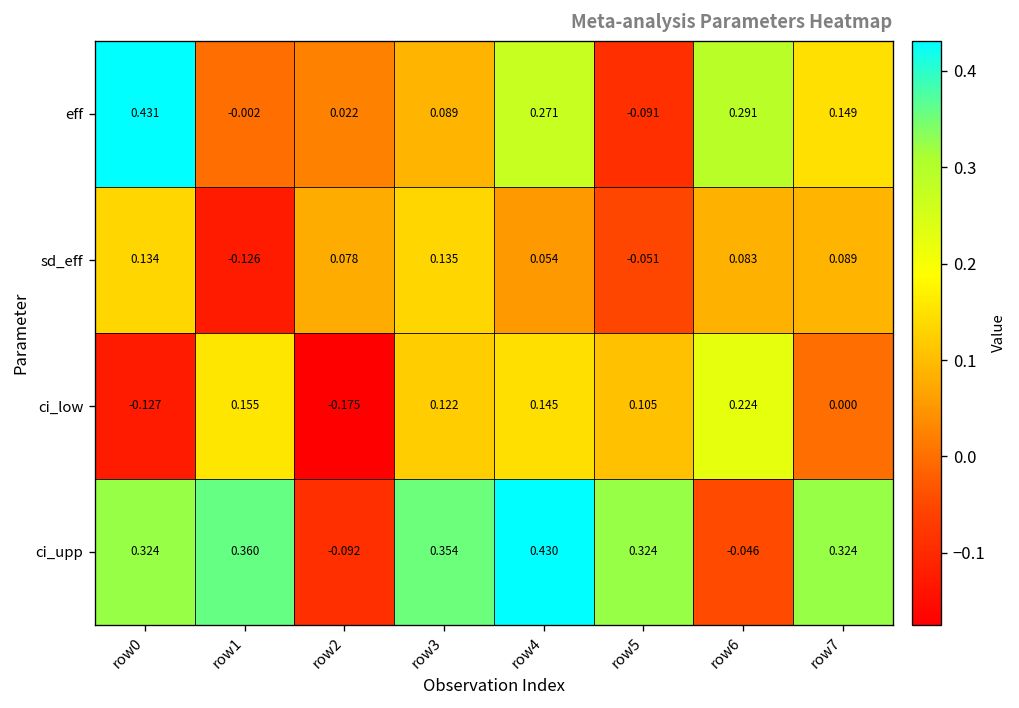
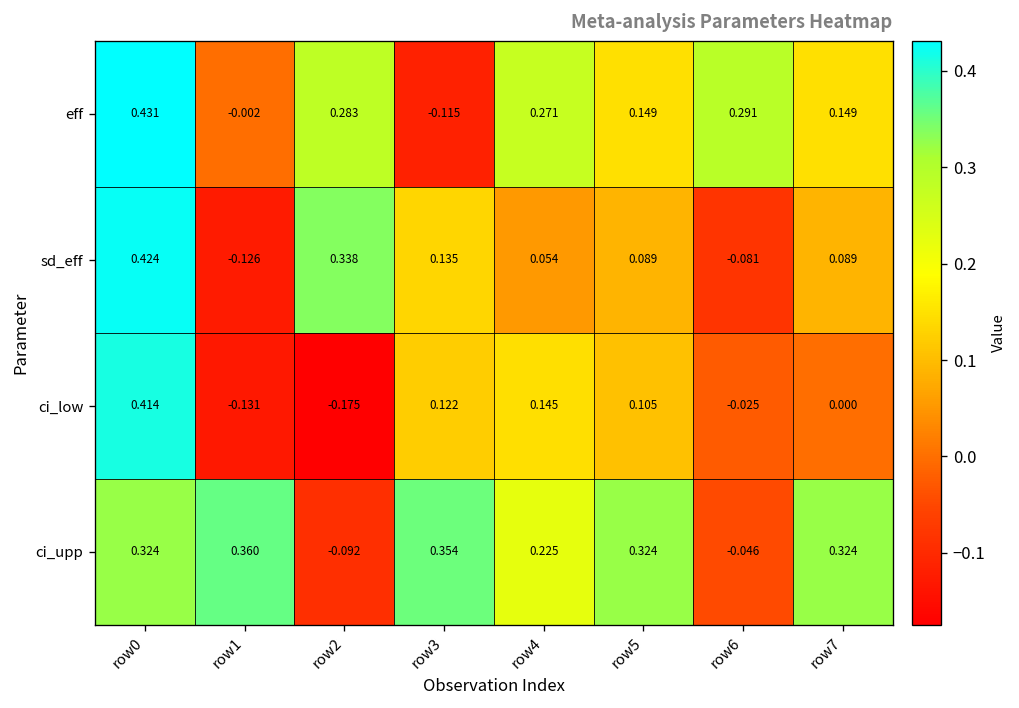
eff, row2: 0.022 -> 0.283
eff, row3: 0.089 -> -0.115
eff, row5: -0.091 -> 0.149
sd_eff, row0: 0.134 -> 0.424
sd_eff, row2: 0.078 -> 0.338
sd_eff, row5: -0.051 -> 0.089
sd_eff, row6: 0.083 -> -0.081
ci_low, row0: -0.127 -> 0.414
ci_low, row1: 0.155 -> -0.131
ci_low, row6: 0.224 -> -0.025
ci_upp, row4: 0.430 -> 0.225
